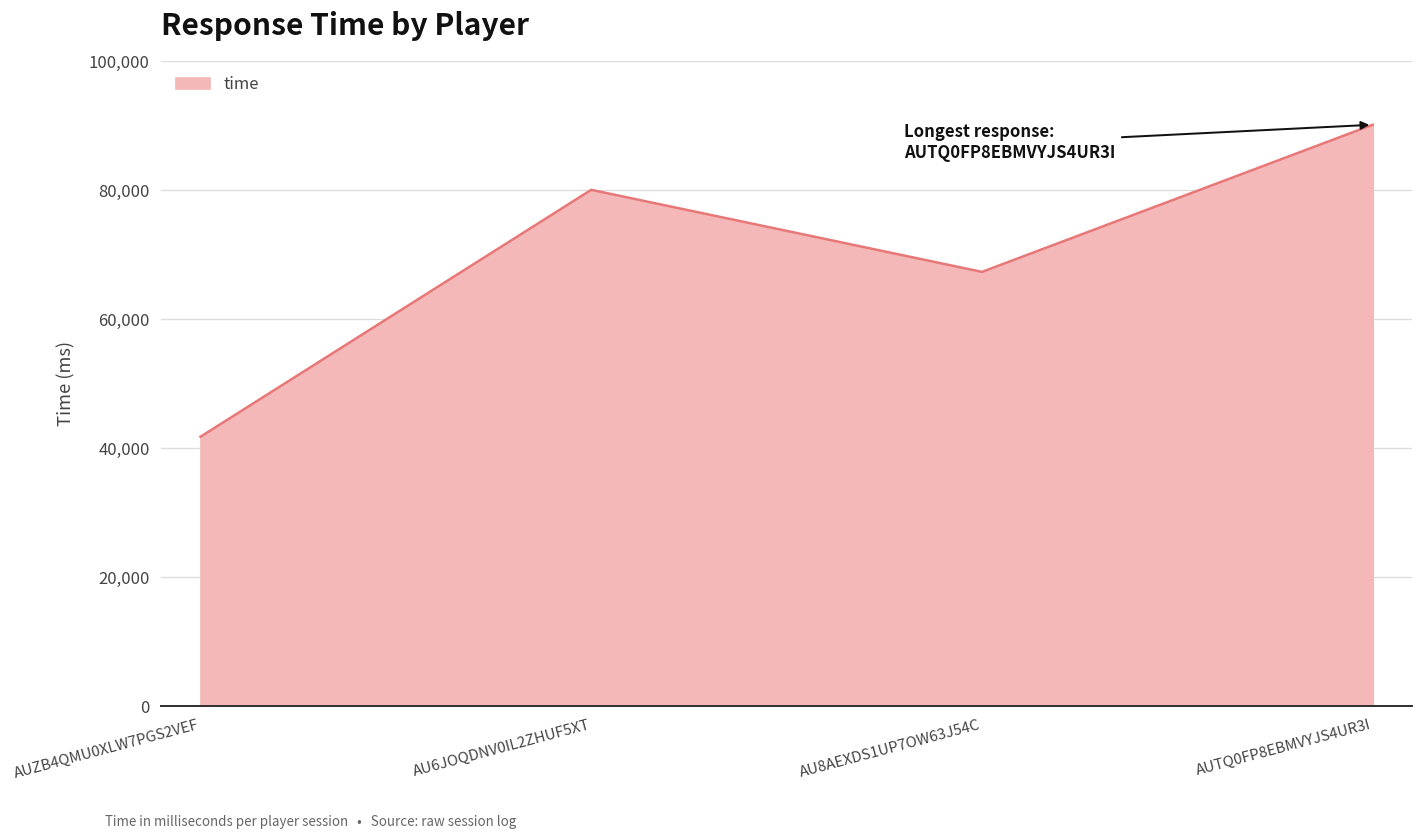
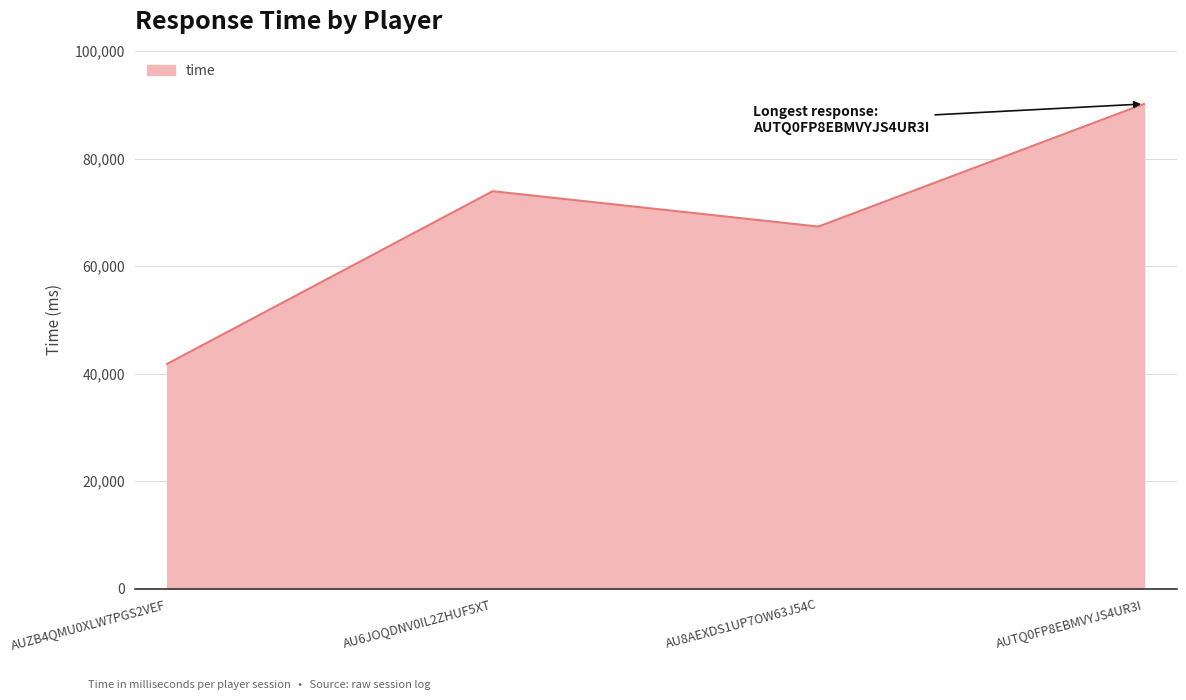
AU6JOQDNV0IL2ZHUF5XT: 80,000 -> 74,000
